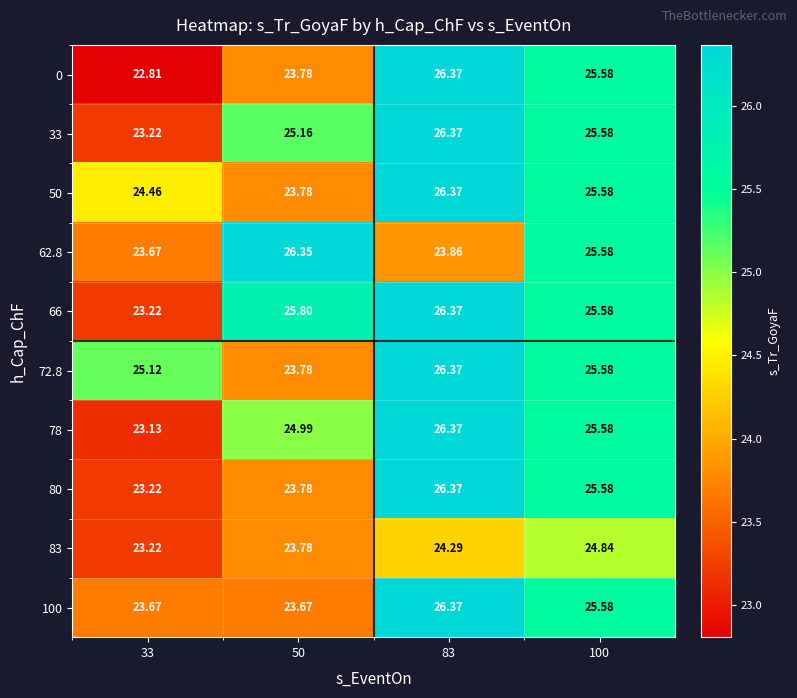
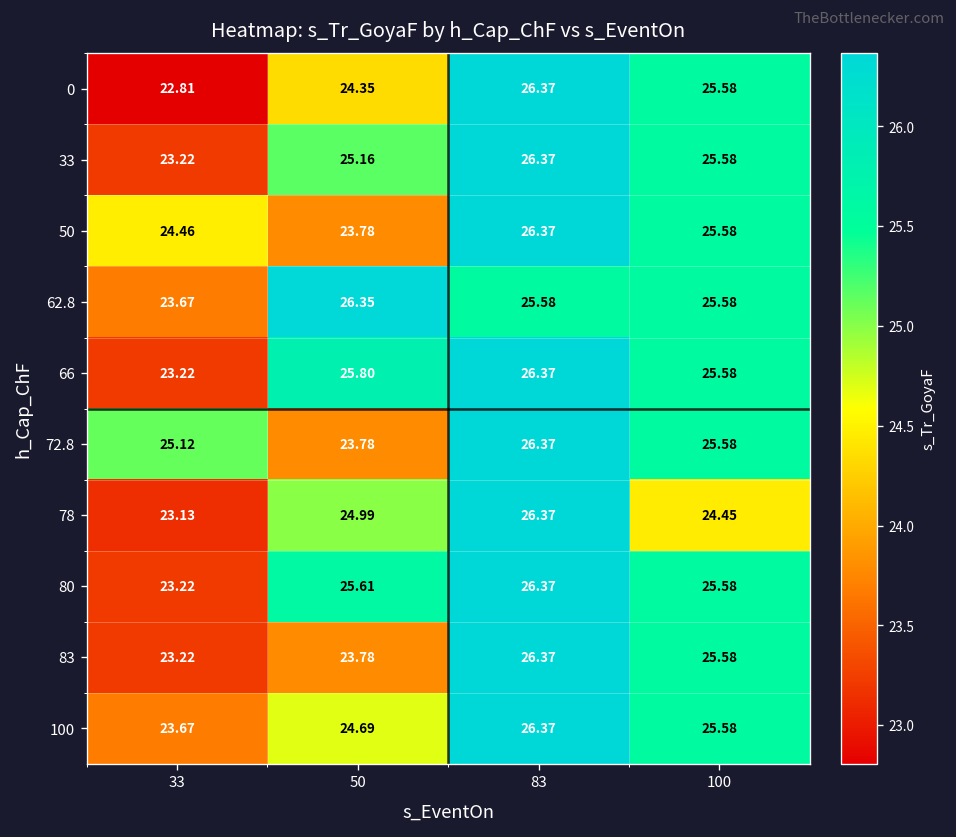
0, 50: 23.78 -> 24.35
62.8, 83: 23.86 -> 25.58
78, 100: 25.58 -> 24.45
80, 50: 23.78 -> 25.61
83, 83: 24.29 -> 26.37
83, 100: 24.84 -> 25.58
100, 50: 23.67 -> 24.69
